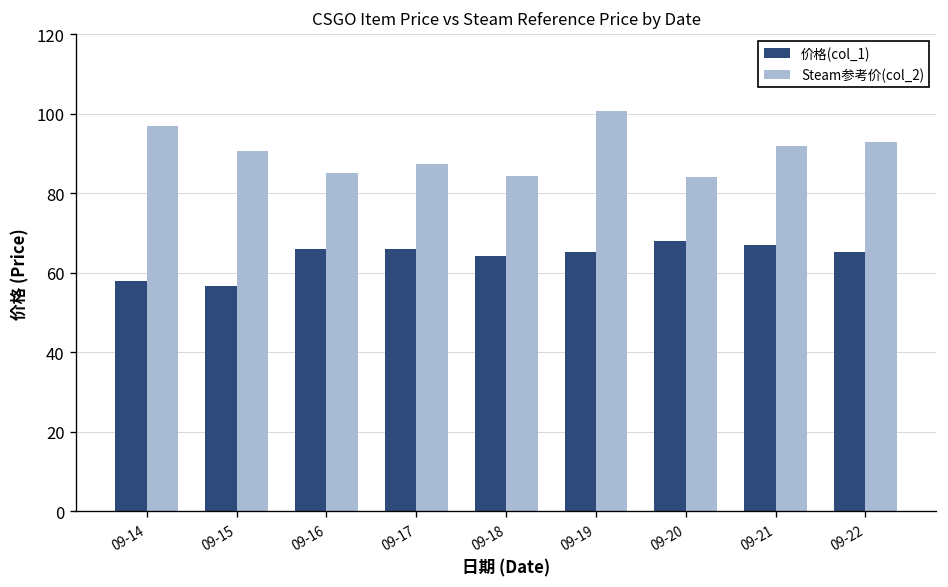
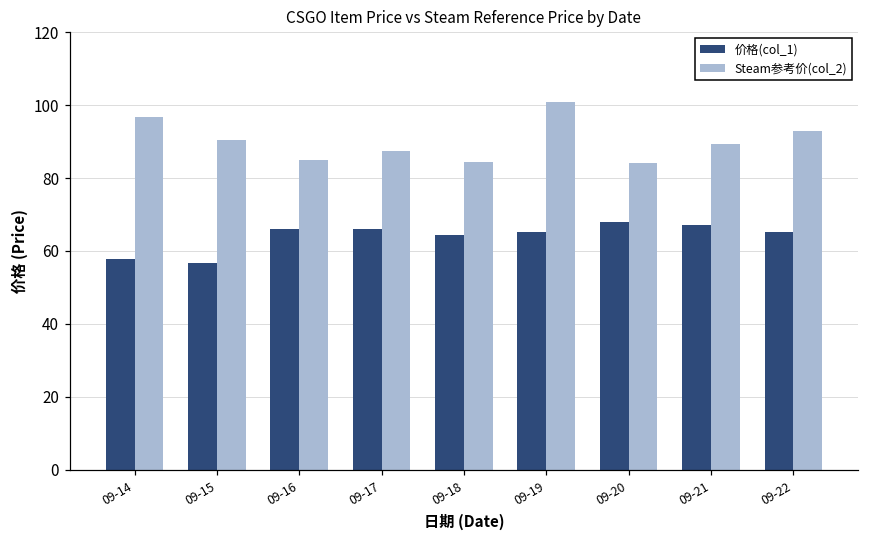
Steam参考价(col_2), 09-21: 92 -> 89
